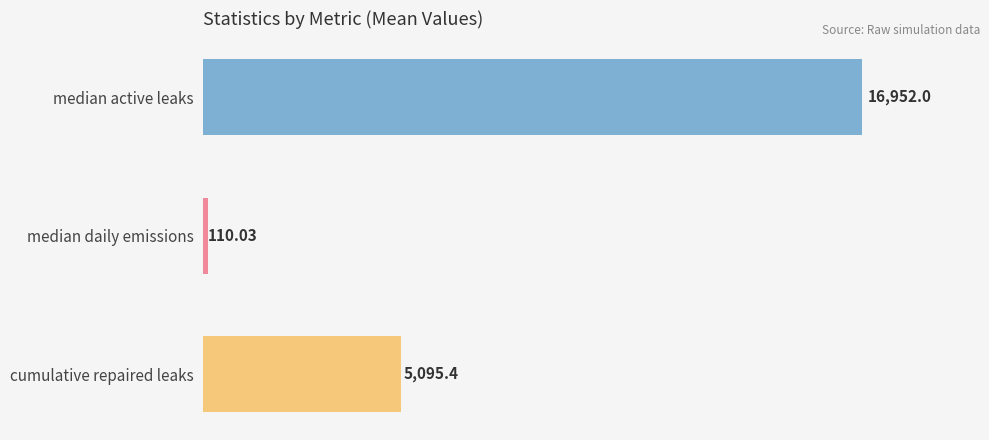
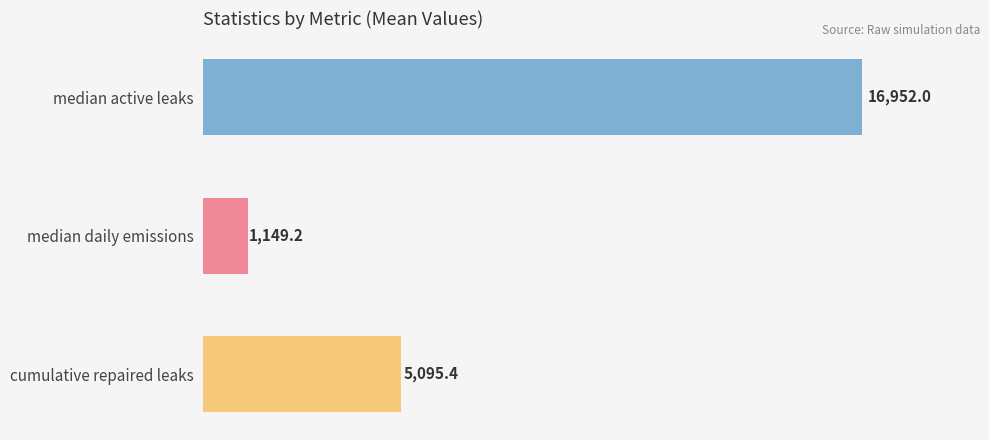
median daily emissions: 110.03 -> 1,149.2
